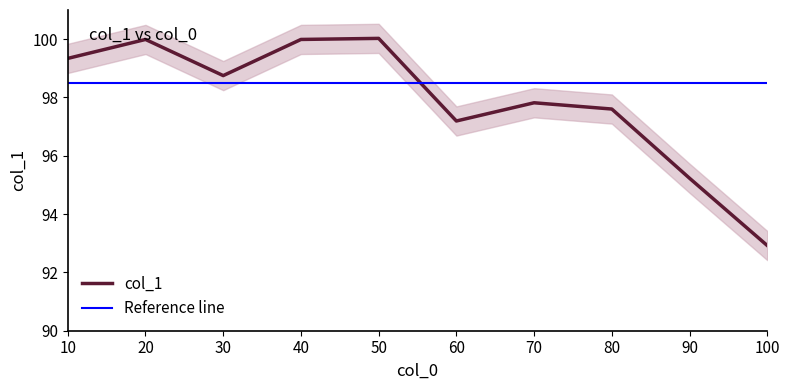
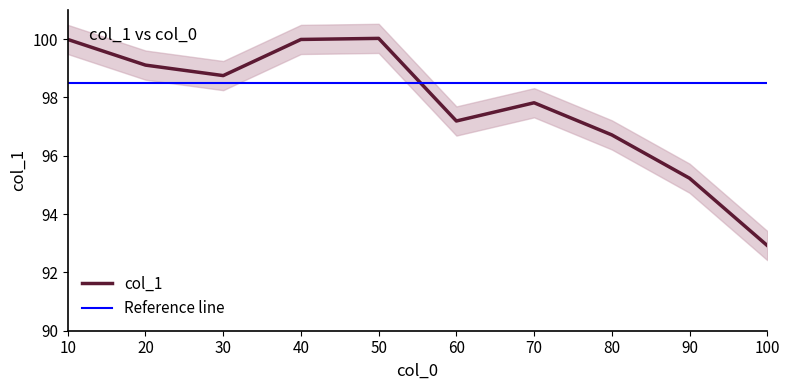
col_1, 10: 99.3 -> 100.0
col_1, 20: 100.0 -> 99.1
col_1, 80: 97.6 -> 96.7
